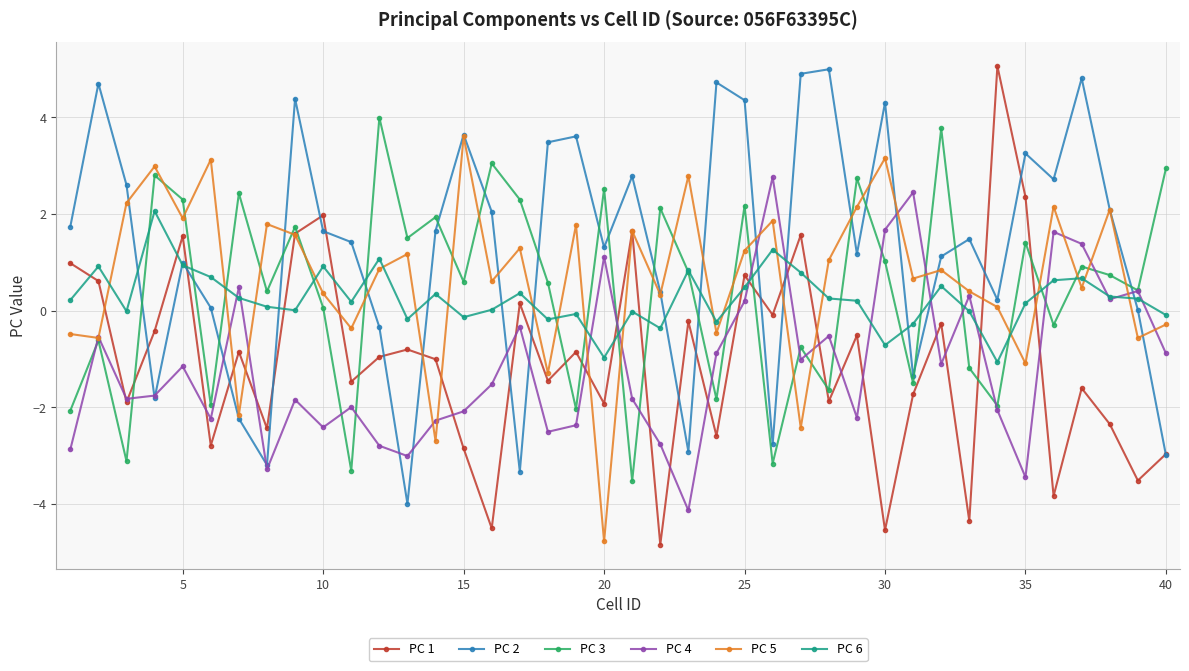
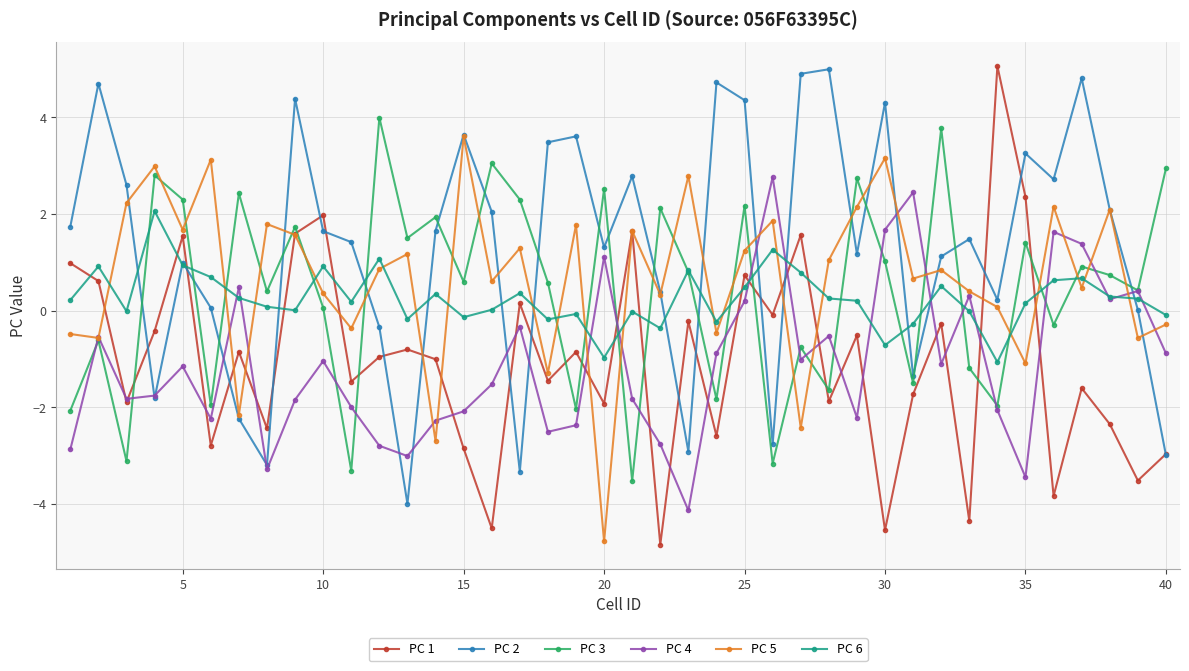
PC 5, 5: 1.9 -> 1.7
PC 4, 10: -2.4 -> -1.0
